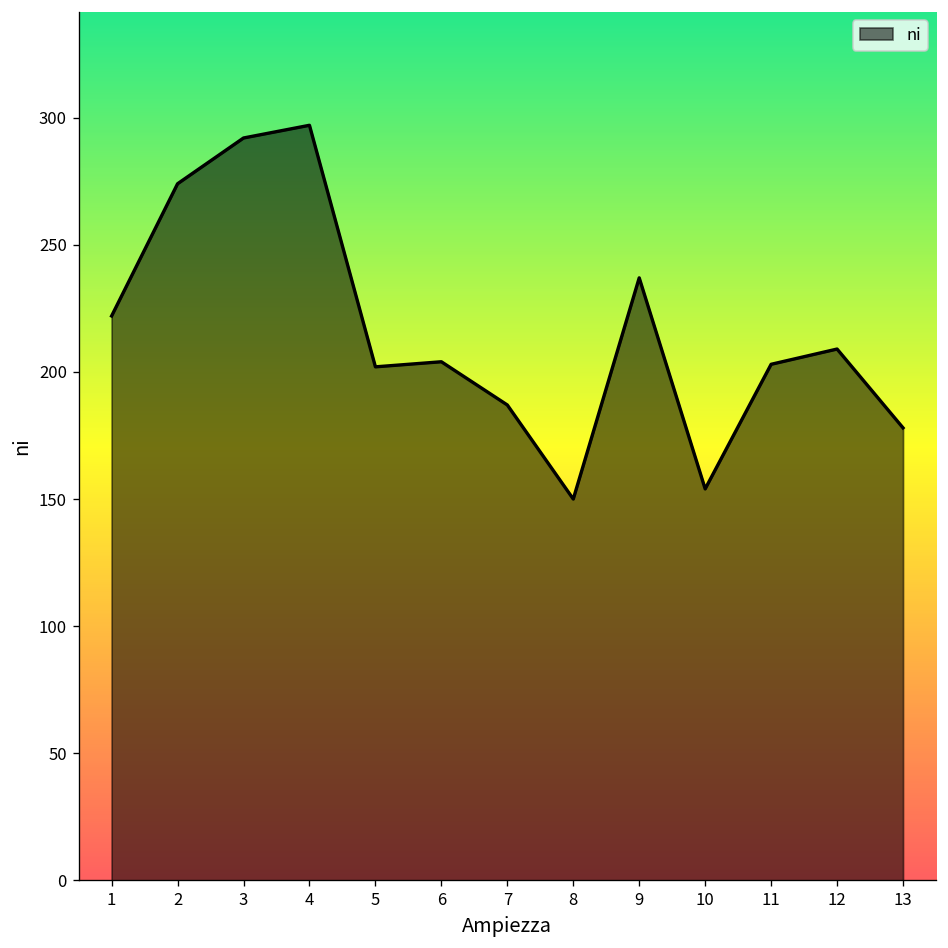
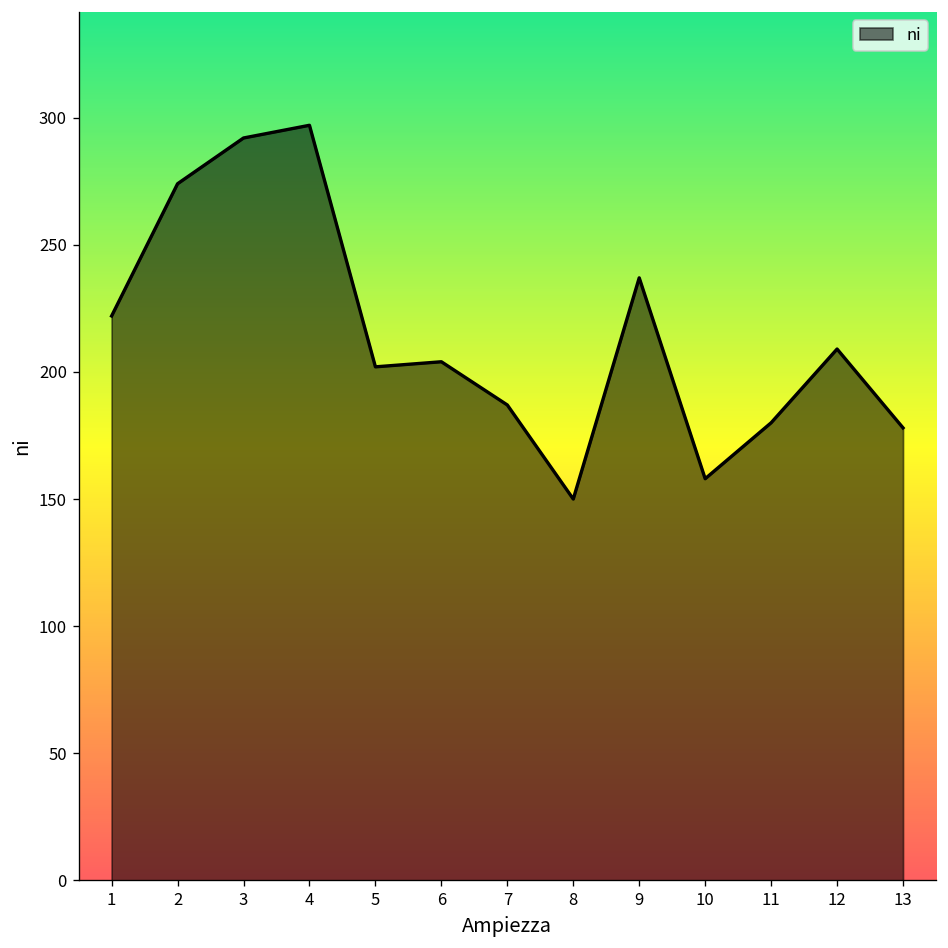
10: 154 -> 158
11: 203 -> 180
